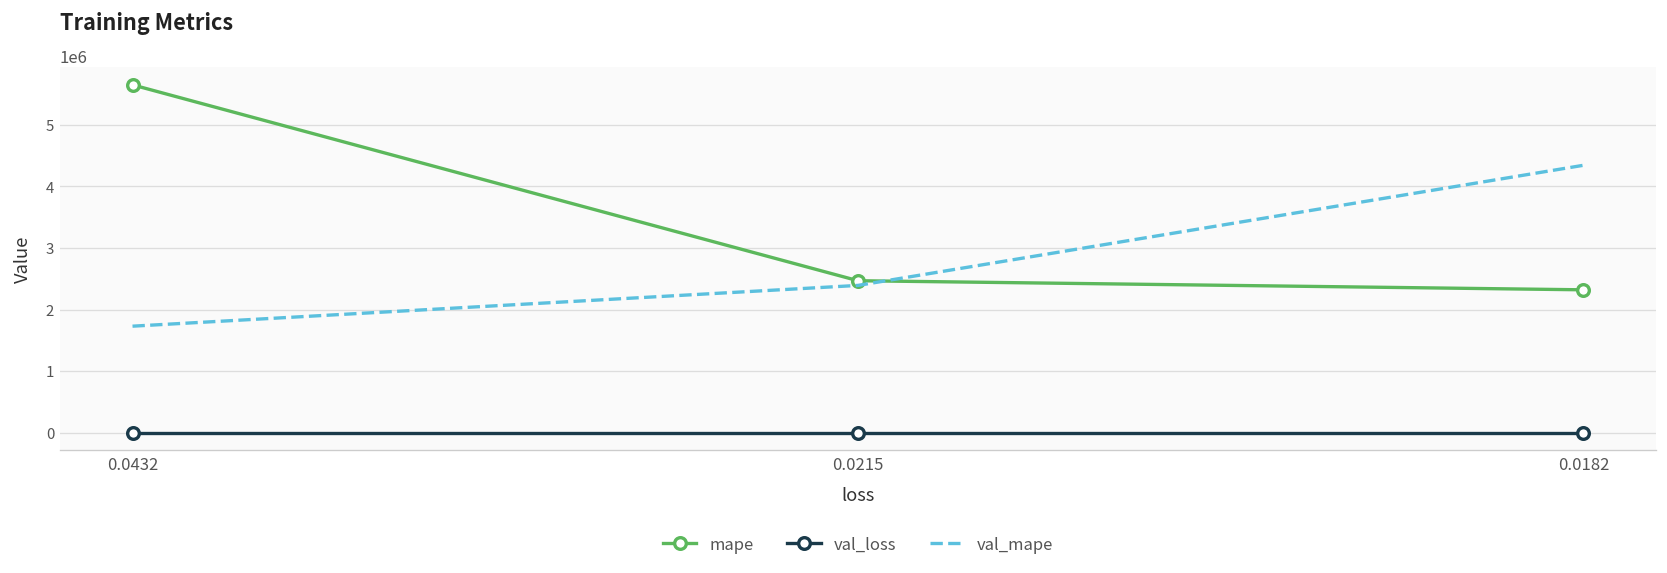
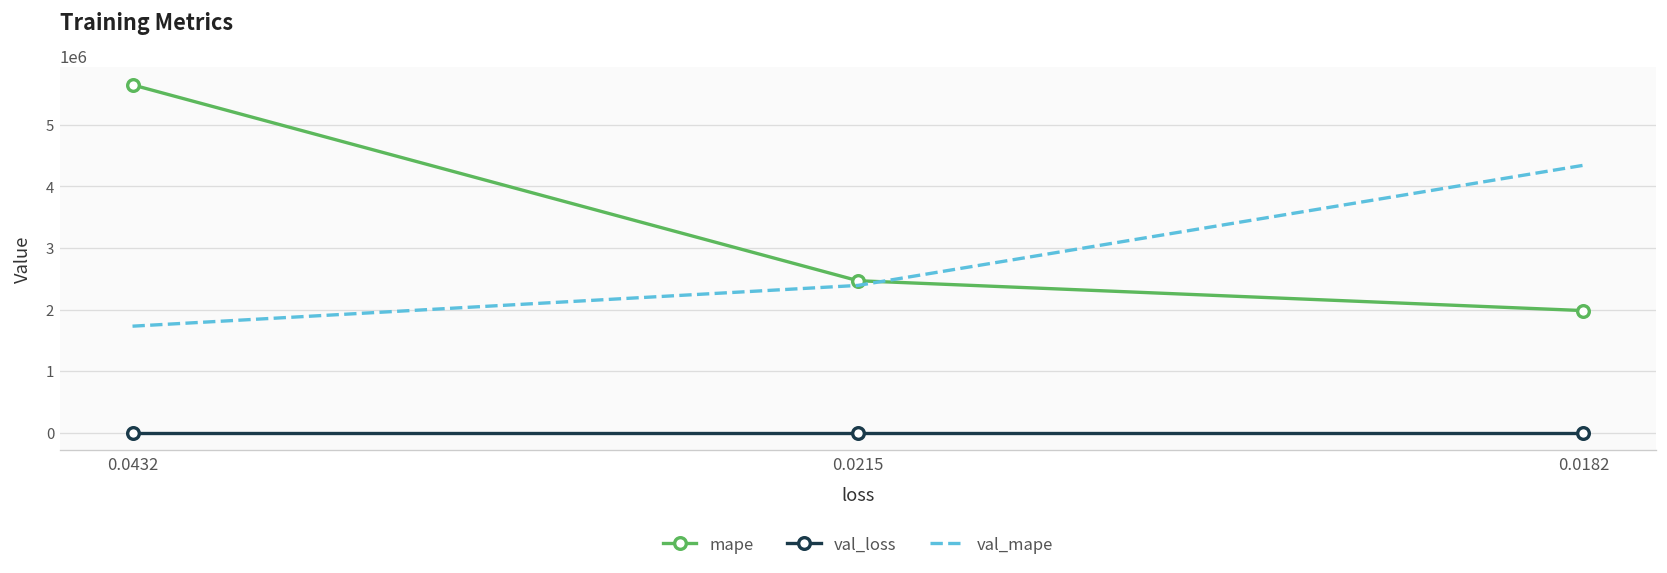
mape, 0.0182: 2300000 -> 2000000
